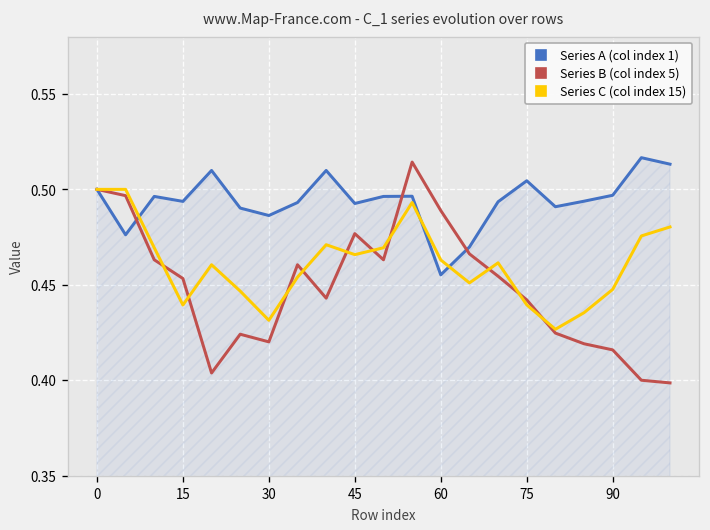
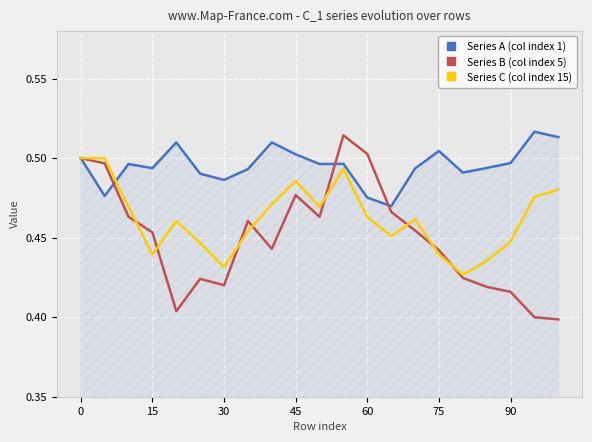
Series A (col index 1), 45: 0.493 -> 0.502
Series C (col index 15), 45: 0.466 -> 0.486
Series A (col index 1), 60: 0.455 -> 0.475
Series B (col index 5), 60: 0.489 -> 0.503
